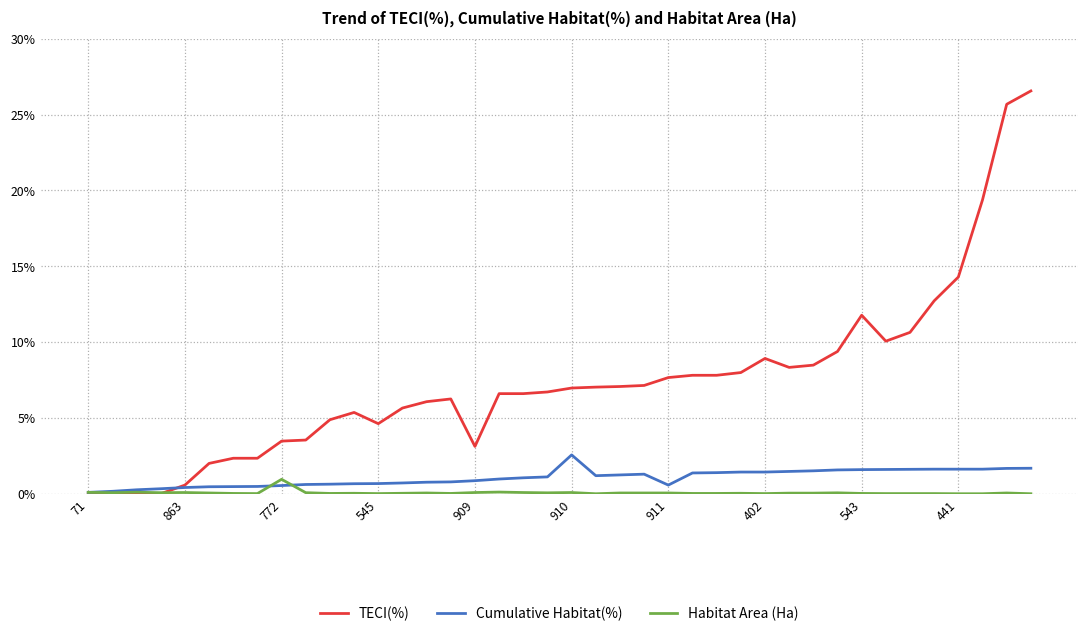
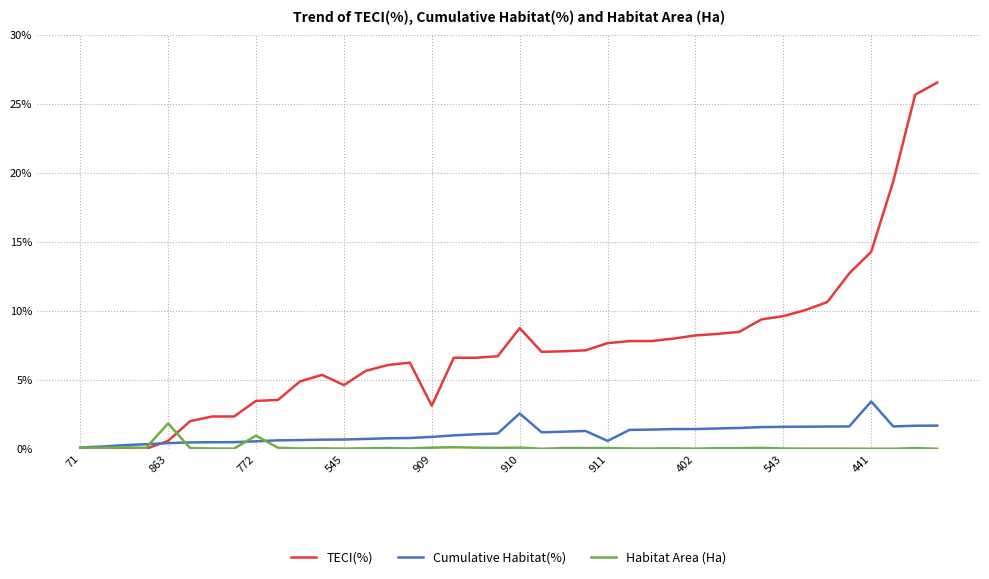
Habitat Area (Ha), 863: 0.1% -> 1.8%
TECI(%), 910: 7.0% -> 8.8%
TECI(%), 402: 8.9% -> 8.2%
TECI(%), 543: 11.8% -> 9.6%
Cumulative Habitat(%), 441: 1.6% -> 3.4%
